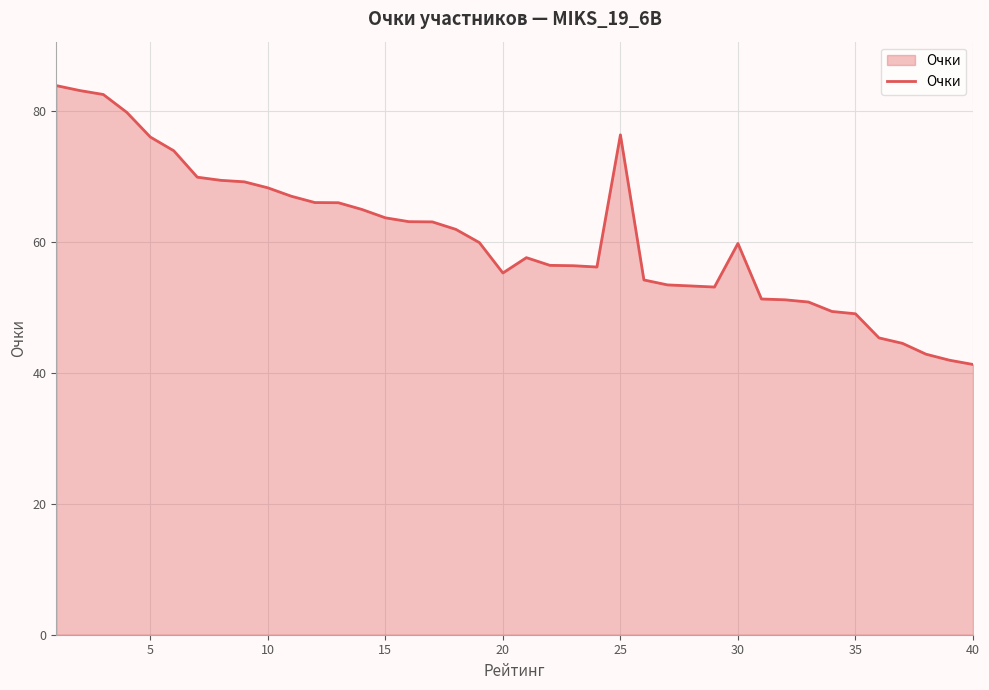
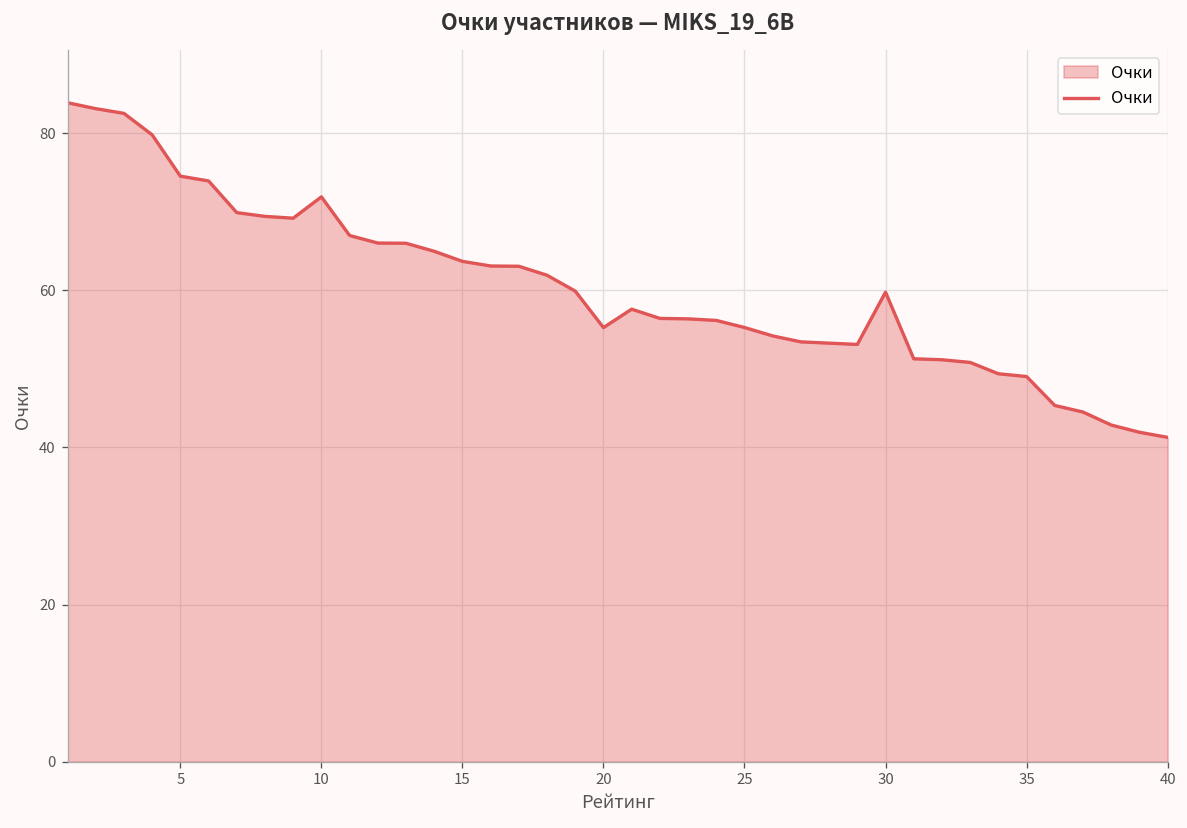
5: 76 -> 75
10: 68 -> 72
25: 76 -> 55
